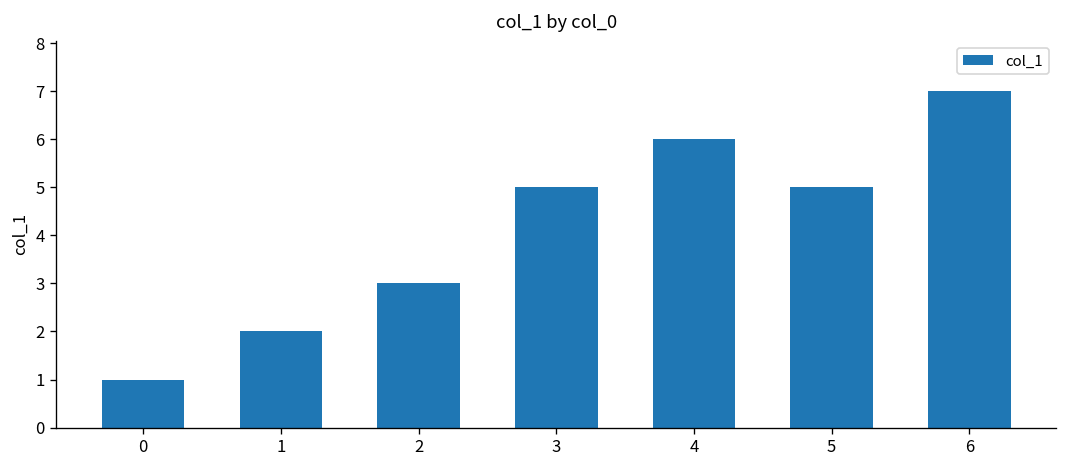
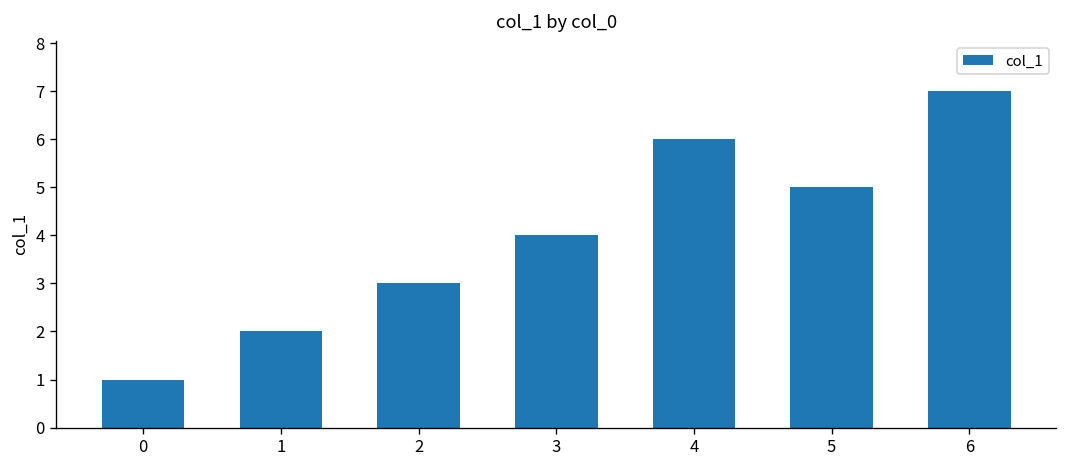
3: 5 -> 4
